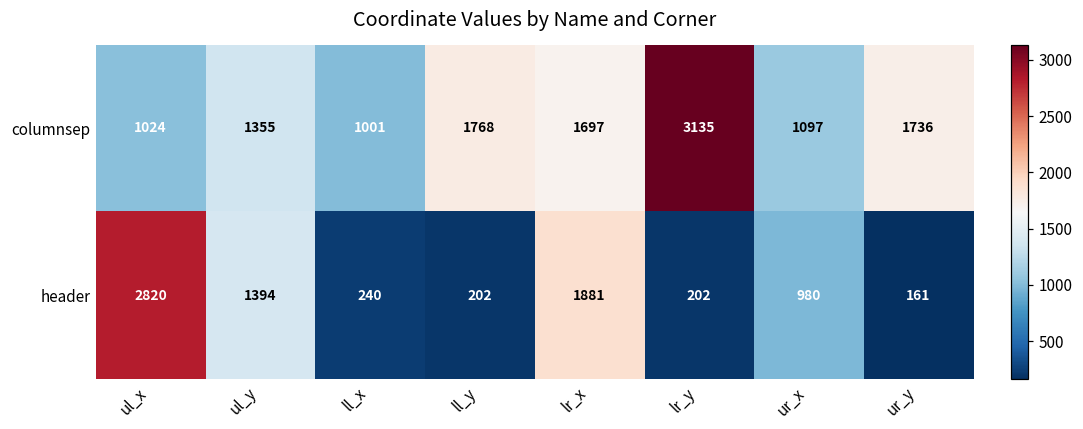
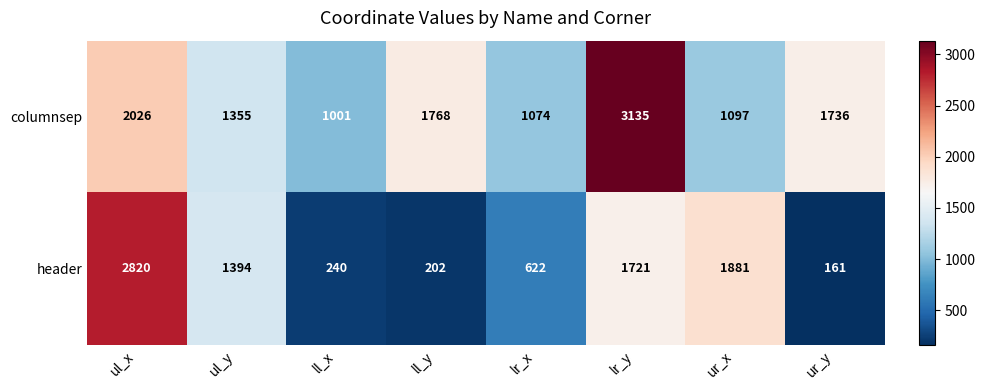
columnsep, ul_x: 1024 -> 2026
columnsep, lr_x: 1697 -> 1074
header, lr_x: 1881 -> 622
header, lr_y: 202 -> 1721
header, ur_x: 980 -> 1881
